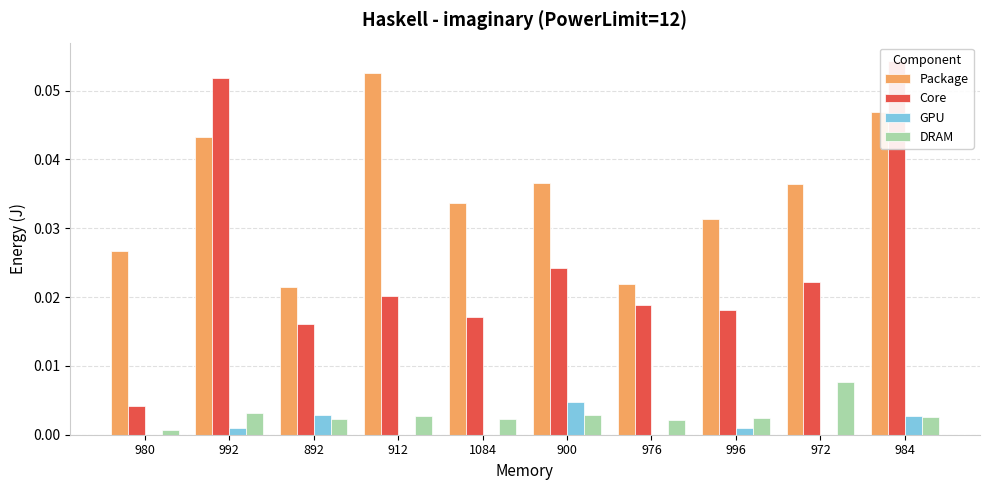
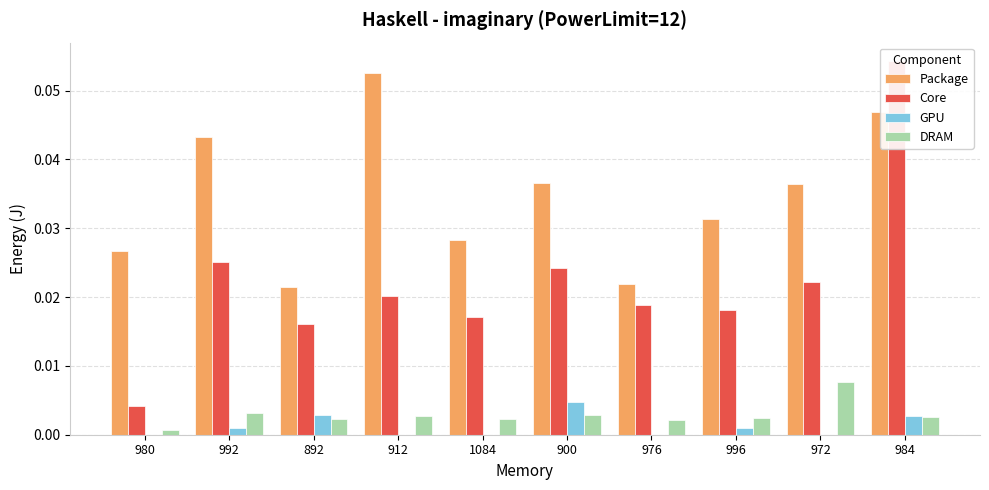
Core, 992: 0.052 -> 0.025
Package, 1084: 0.034 -> 0.028
